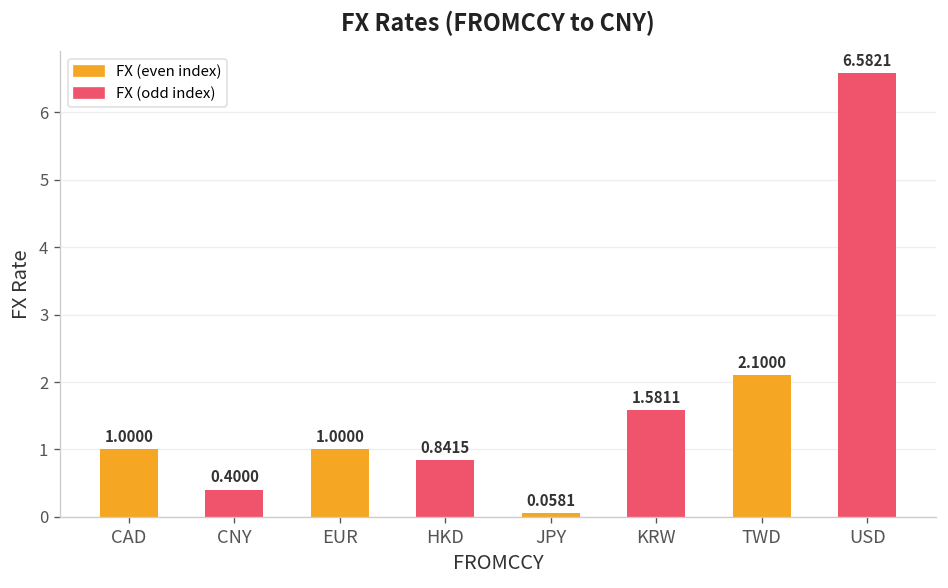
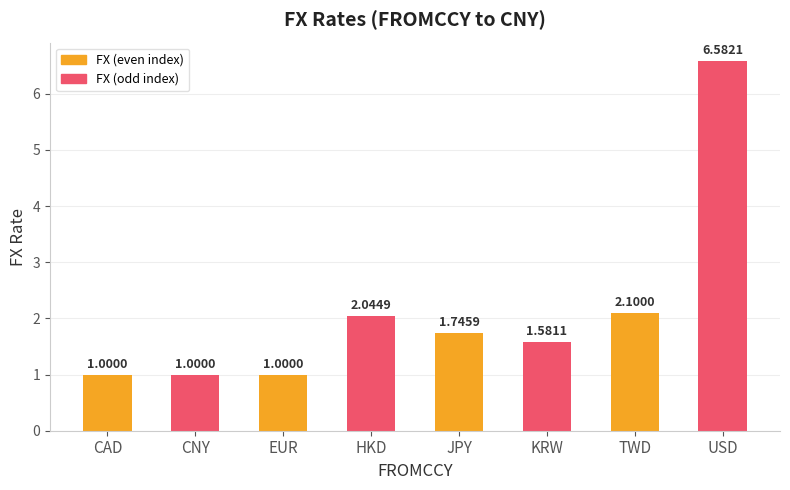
CNY: 0.4000 -> 1.0000
HKD: 0.8415 -> 2.0449
JPY: 0.0581 -> 1.7459
